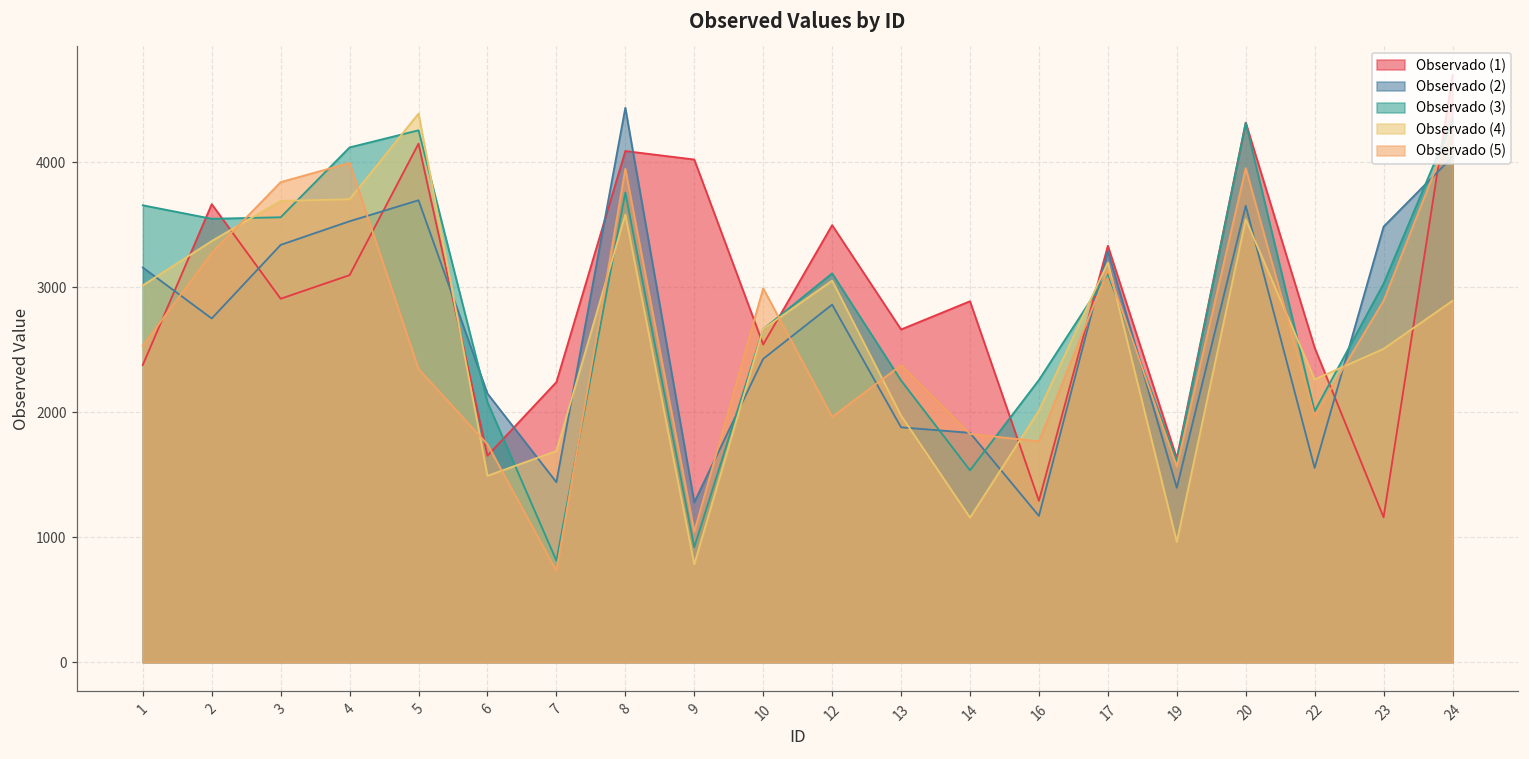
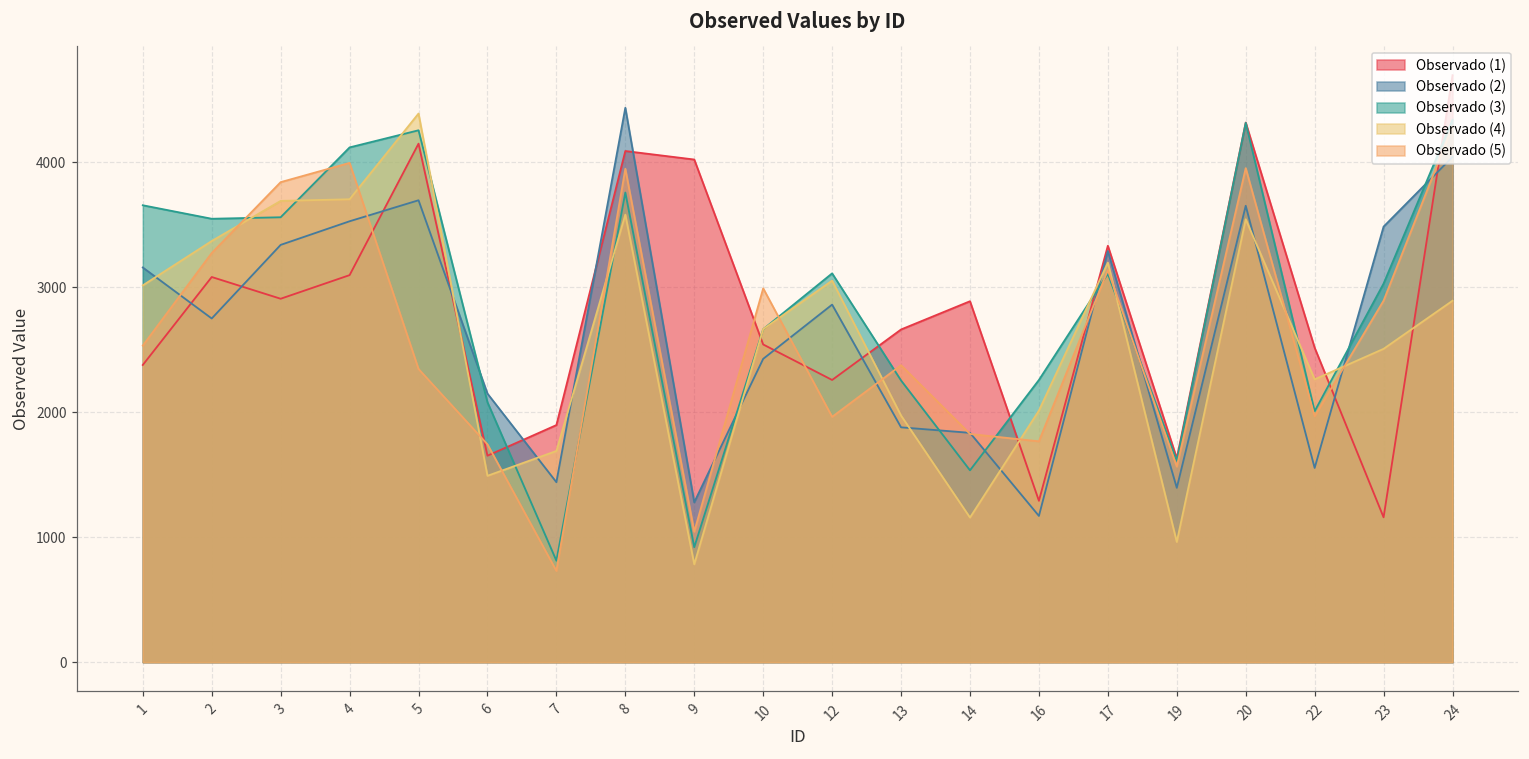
Observado (1), 2: 3670 -> 3080
Observado (1), 7: 2240 -> 1900
Observado (1), 12: 3500 -> 2260
